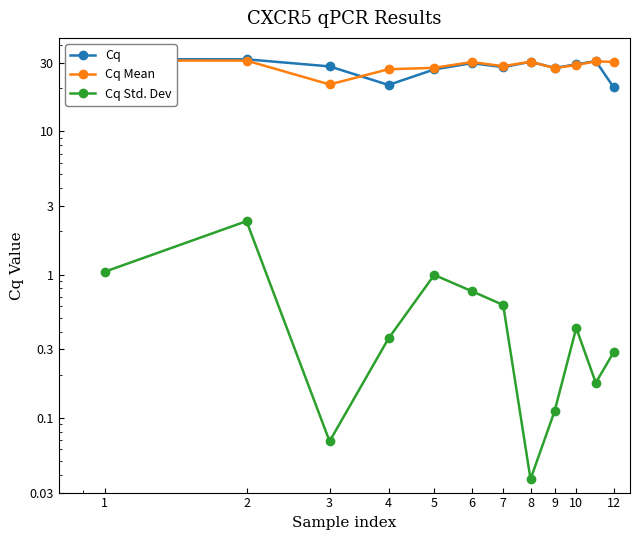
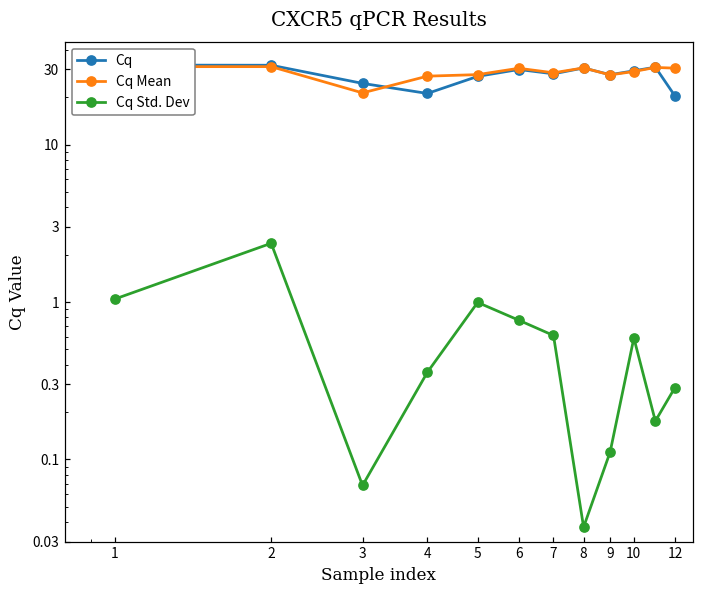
Cq, 3: 28 -> 24
Cq Std. Dev, 10: 0.42 -> 0.59
